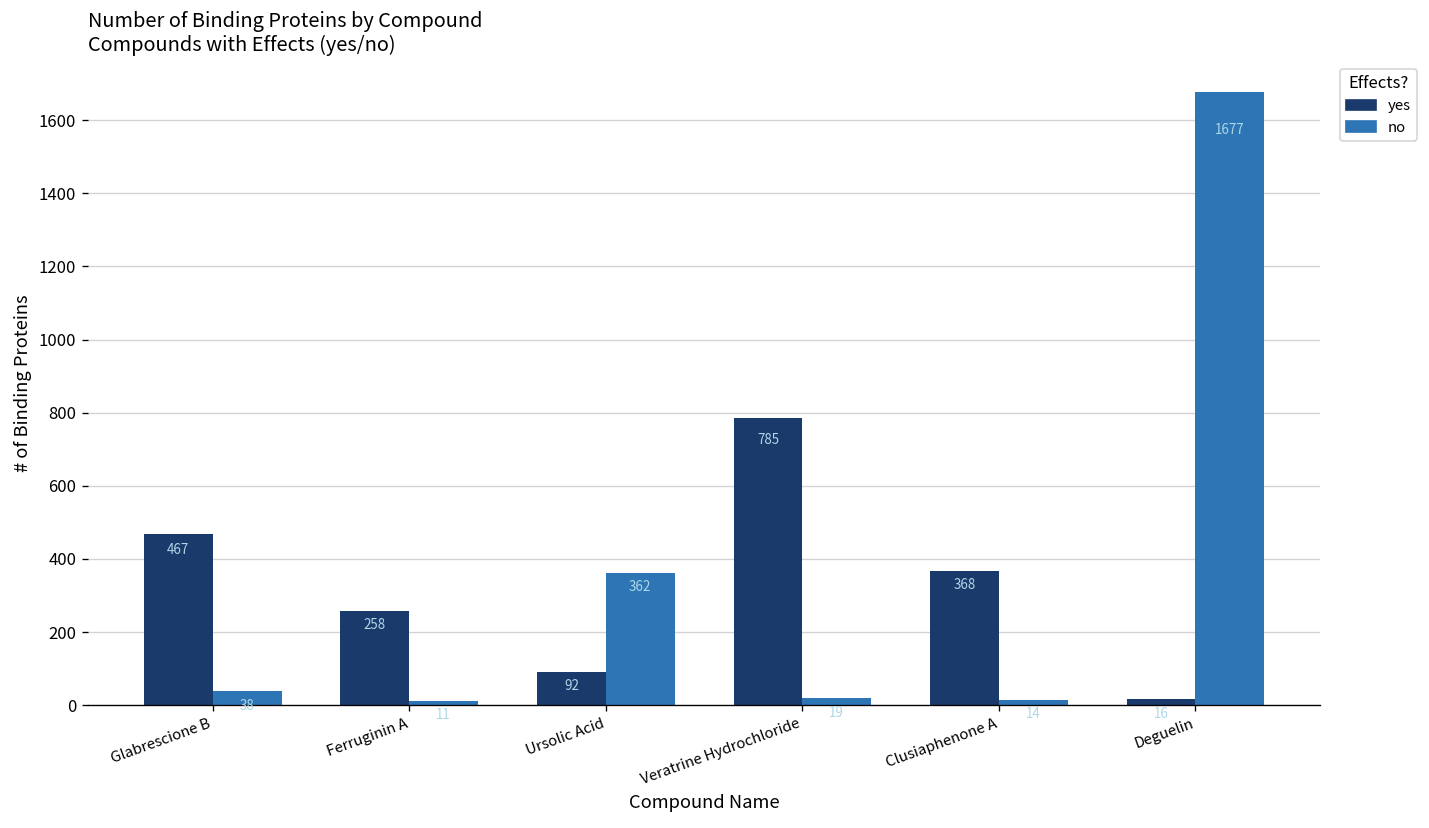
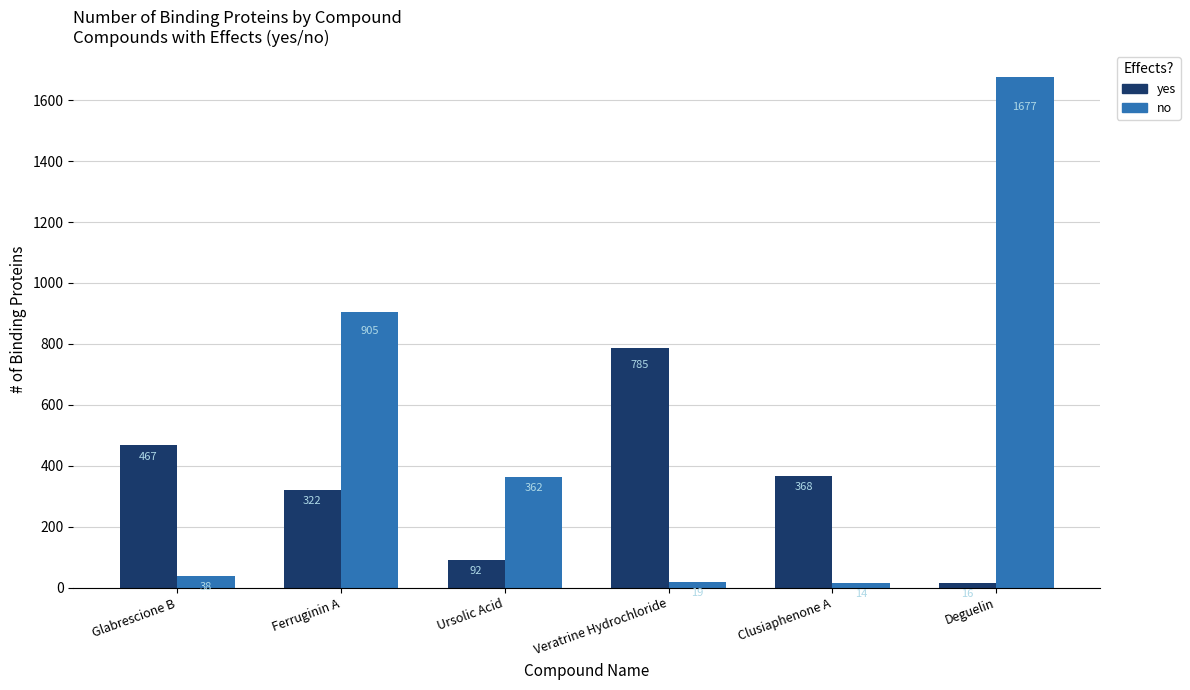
yes, Ferruginin A: 258 -> 322
no, Ferruginin A: 11 -> 905
